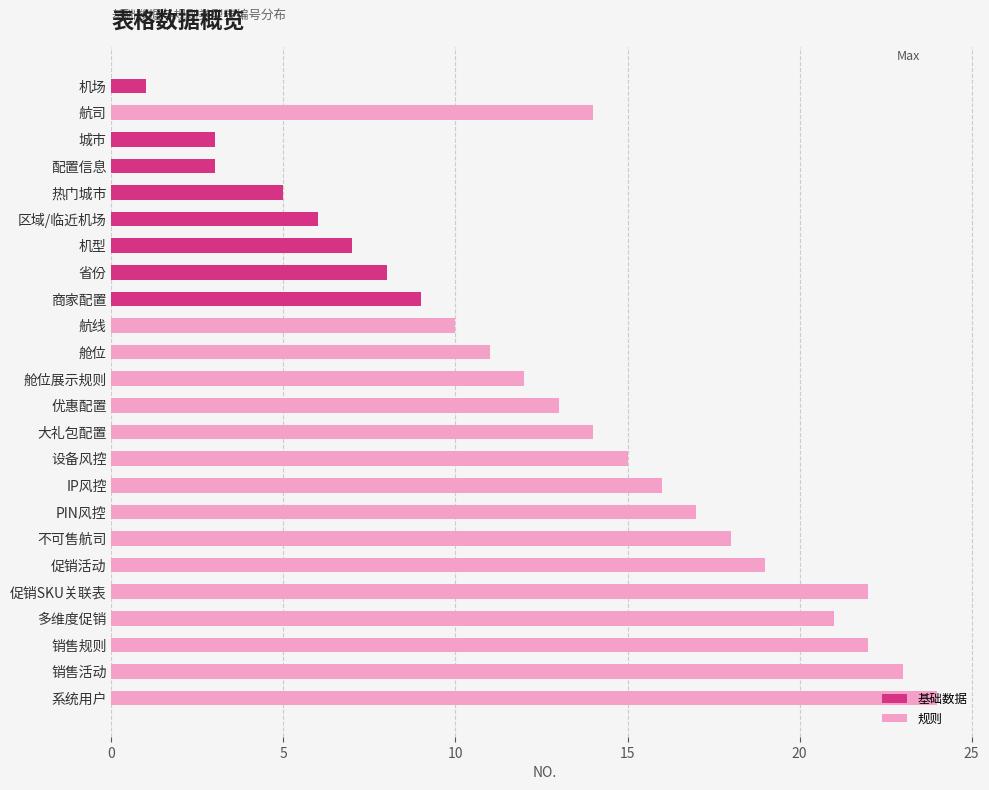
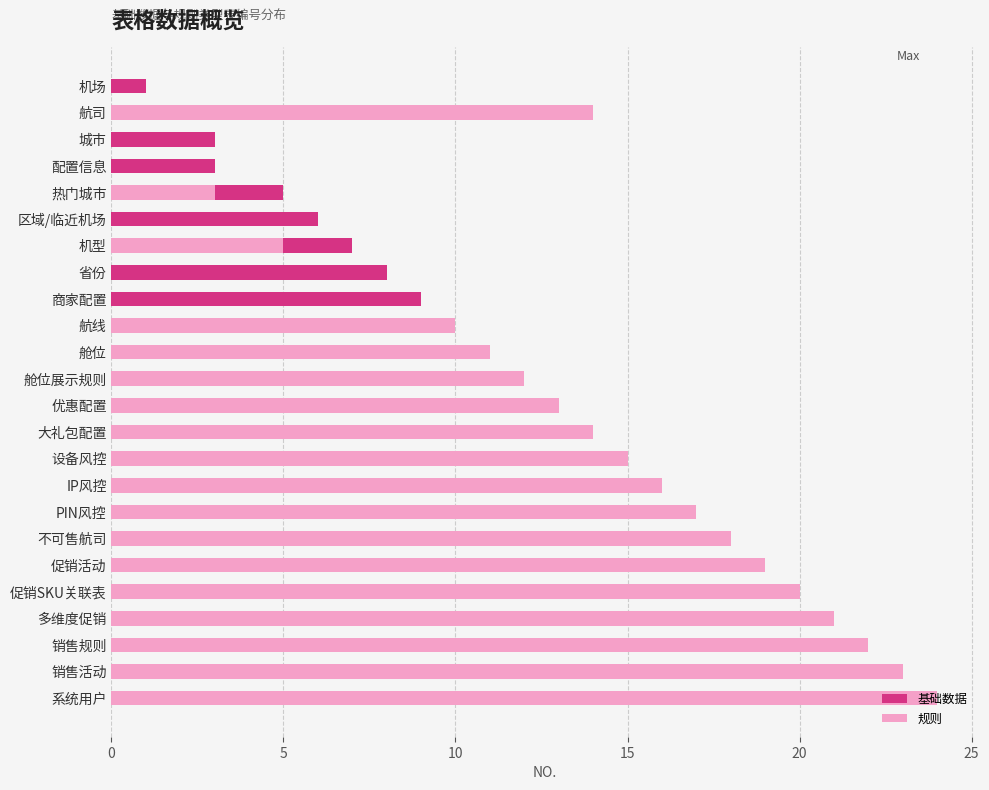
规则, 热门城市: 0 -> 3
规则, 机型: 0 -> 5
规则, 促销SKU关联表: 22 -> 20
